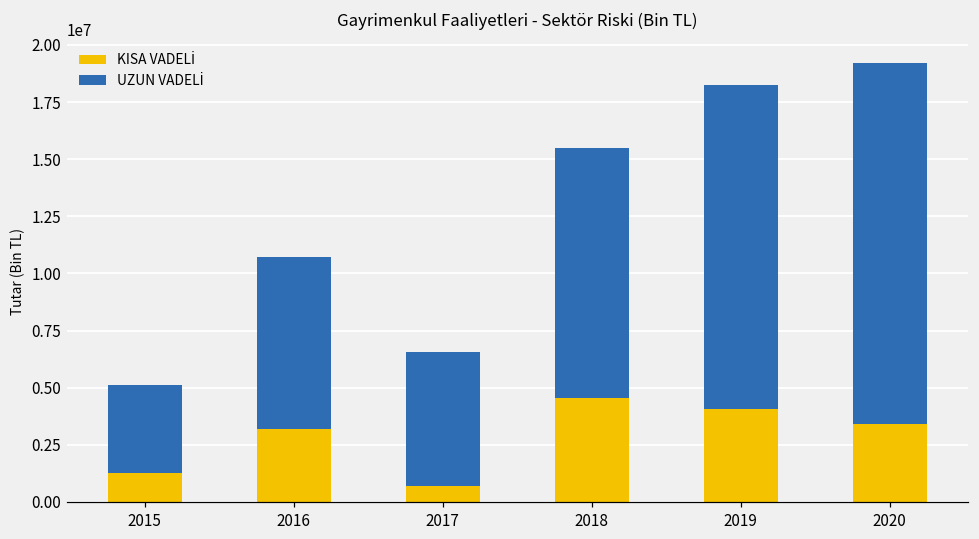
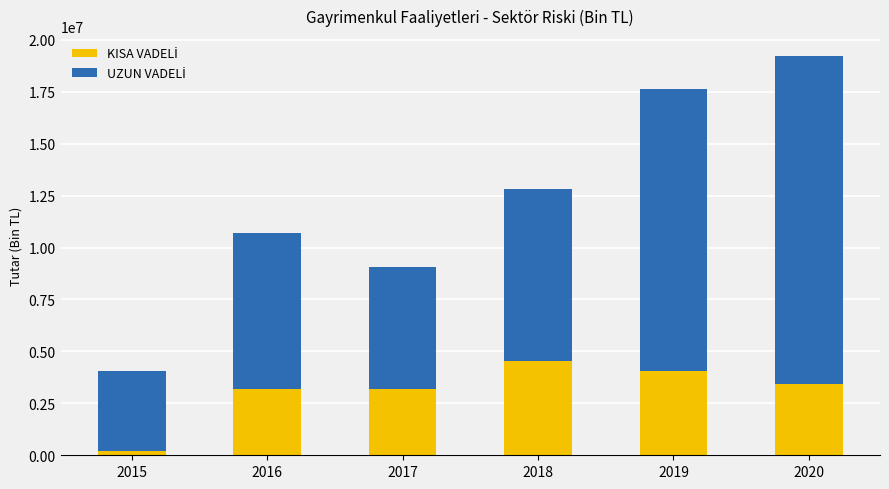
KISA VADELİ, 2015: 1300000 -> 200000
KISA VADELİ, 2017: 700000 -> 3200000
UZUN VADELİ, 2018: 10900000 -> 8300000
UZUN VADELİ, 2019: 14200000 -> 13600000
